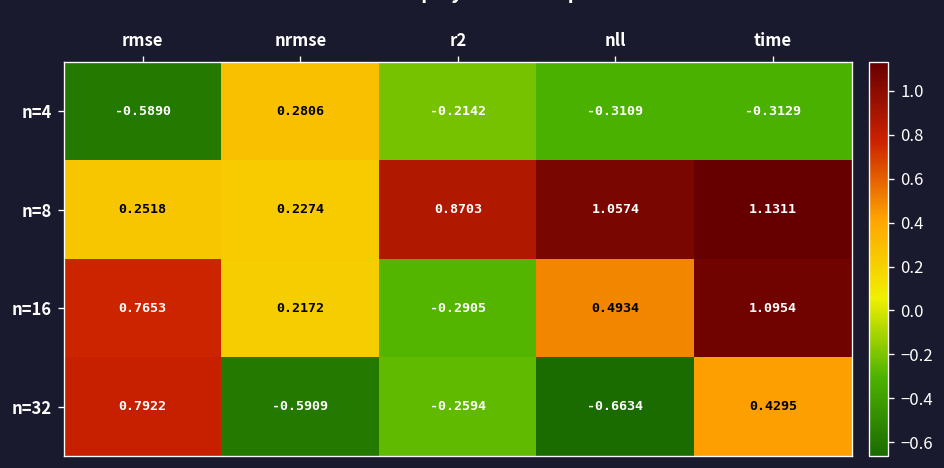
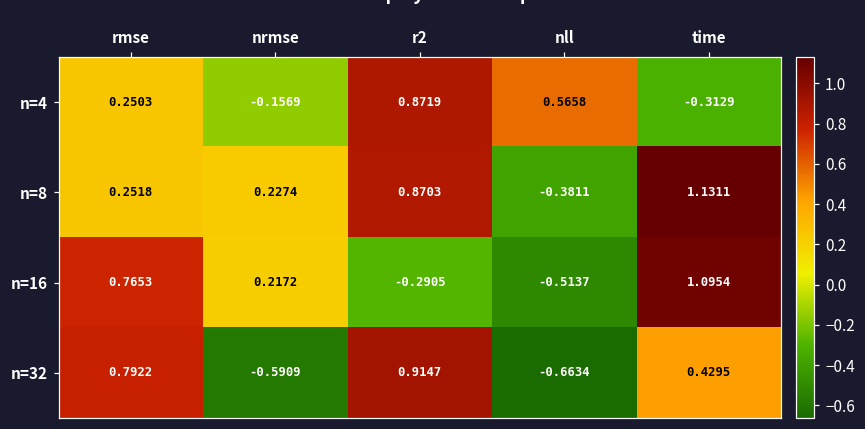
n=4, rmse: -0.5890 -> 0.2503
n=4, nrmse: 0.2806 -> -0.1569
n=4, r2: -0.2142 -> 0.8719
n=4, nll: -0.3109 -> 0.5658
n=8, nll: 1.0574 -> -0.3811
n=16, nll: 0.4934 -> -0.5137
n=32, r2: -0.2594 -> 0.9147
